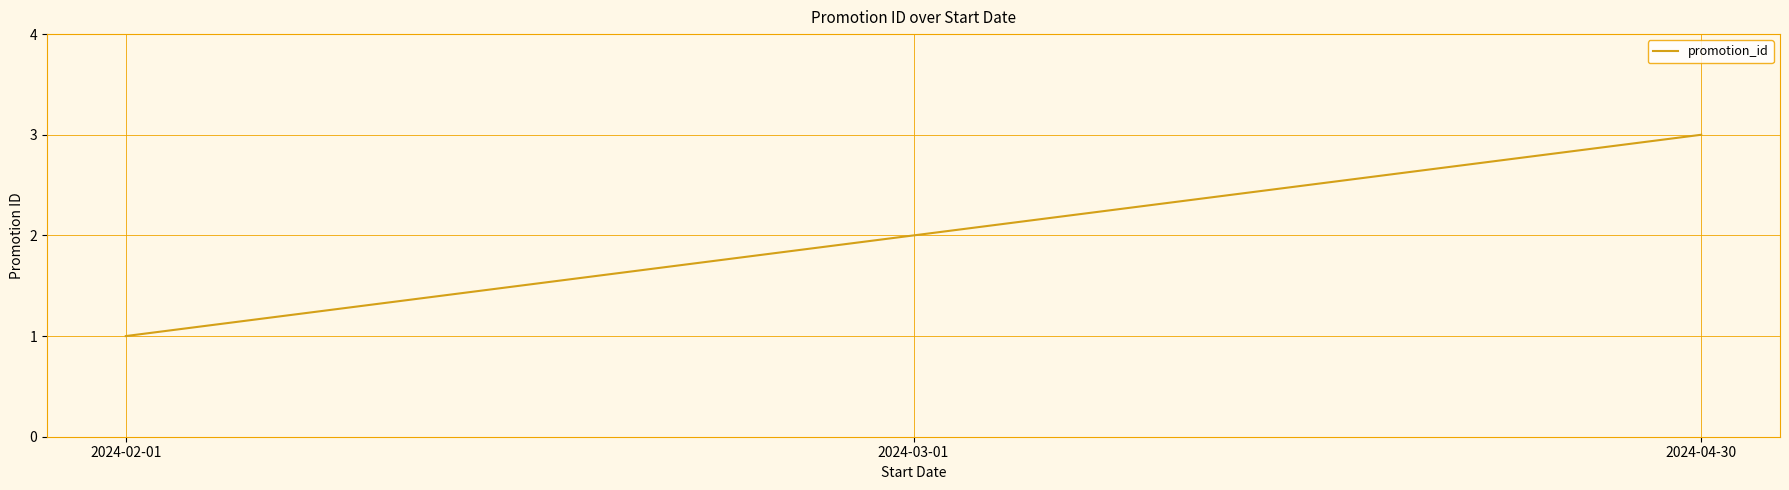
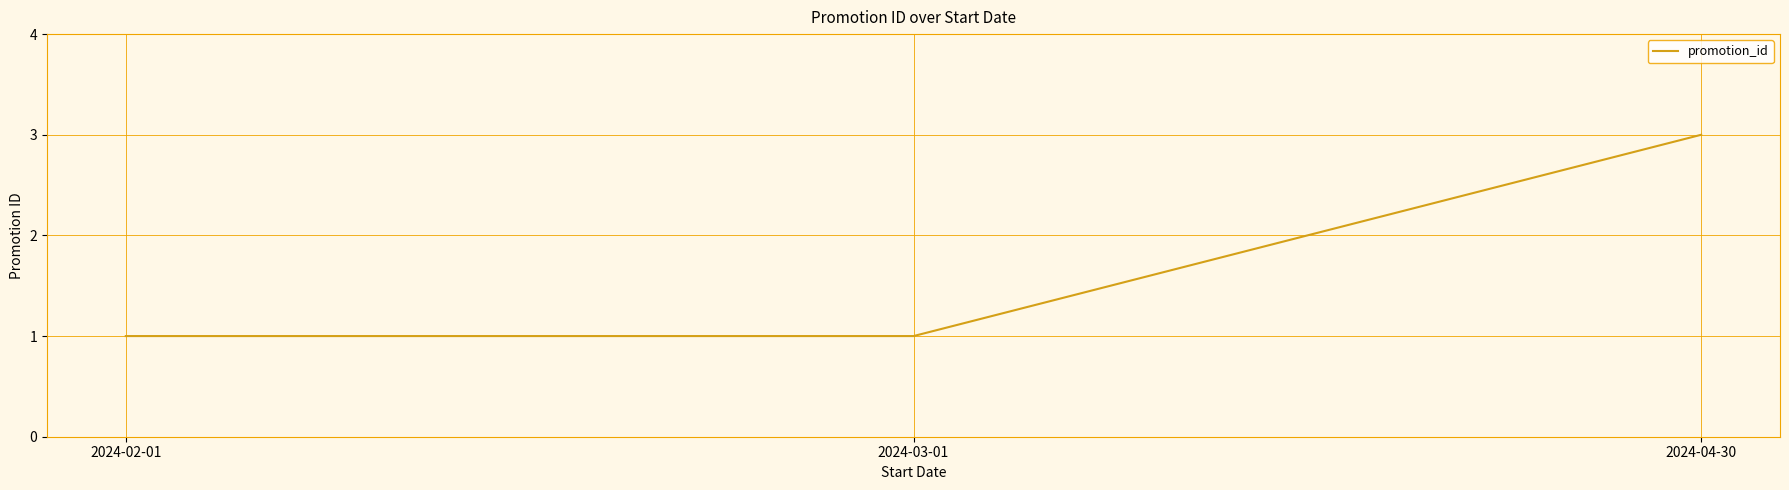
2024-03-01: 2 -> 1
